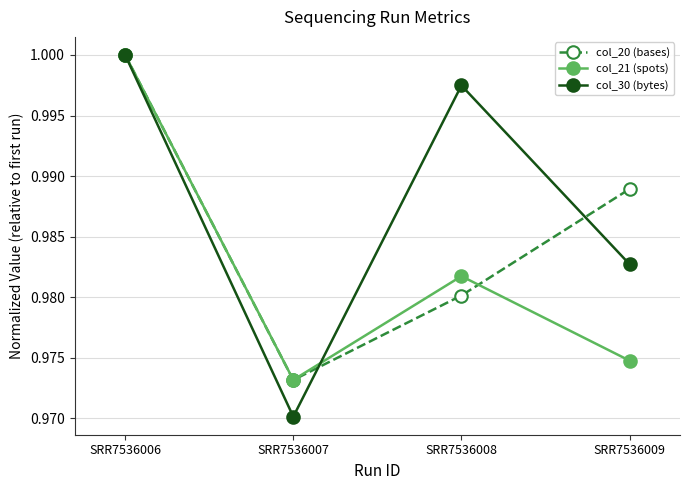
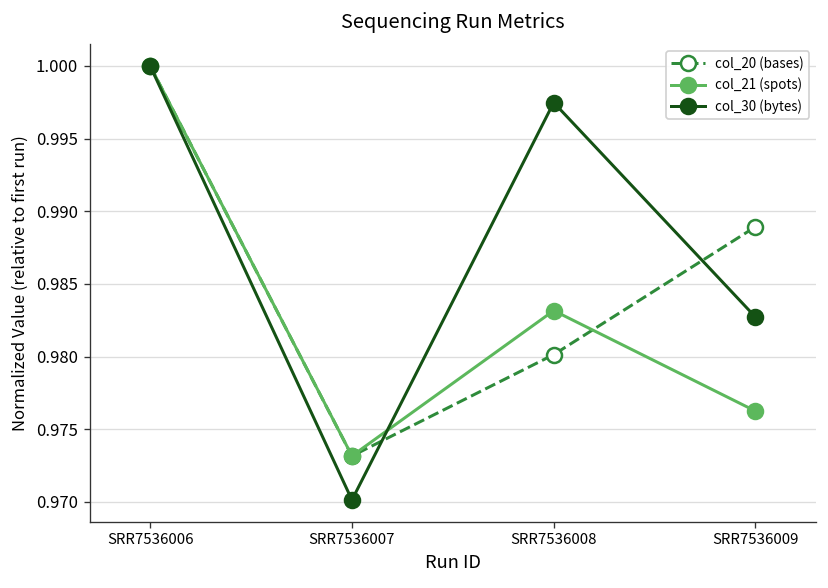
col_21 (spots), SRR7536008: 0.9817 -> 0.9832
col_21 (spots), SRR7536009: 0.9748 -> 0.9762
